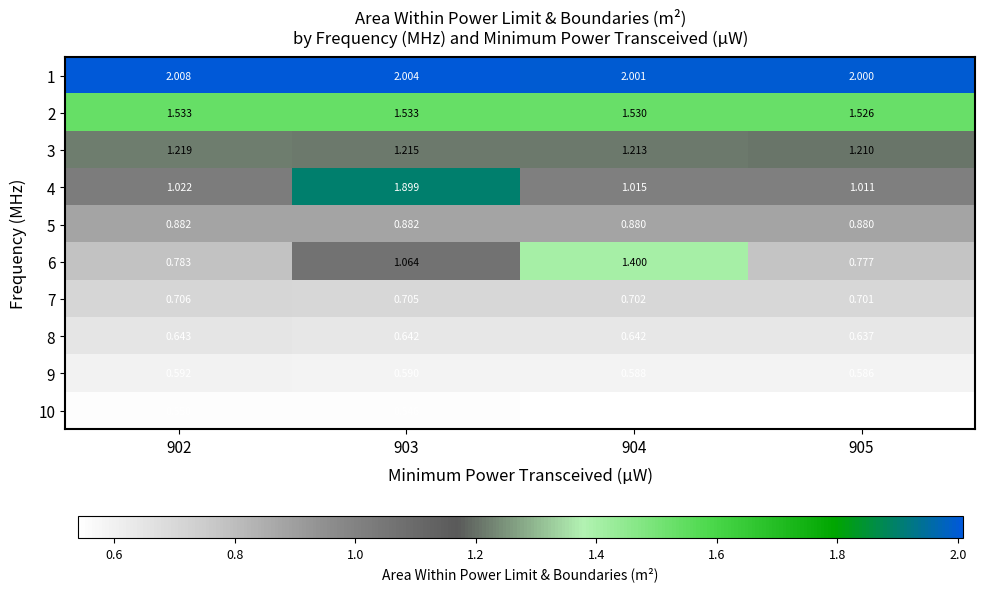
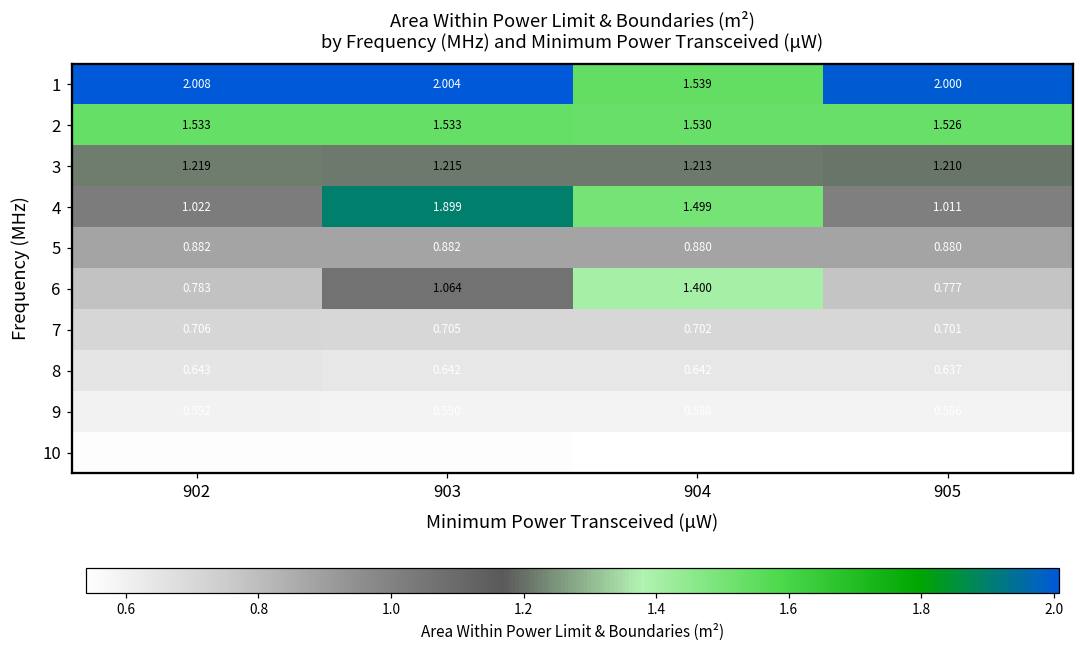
1, 904: 2.001 -> 1.539
4, 904: 1.015 -> 1.499
